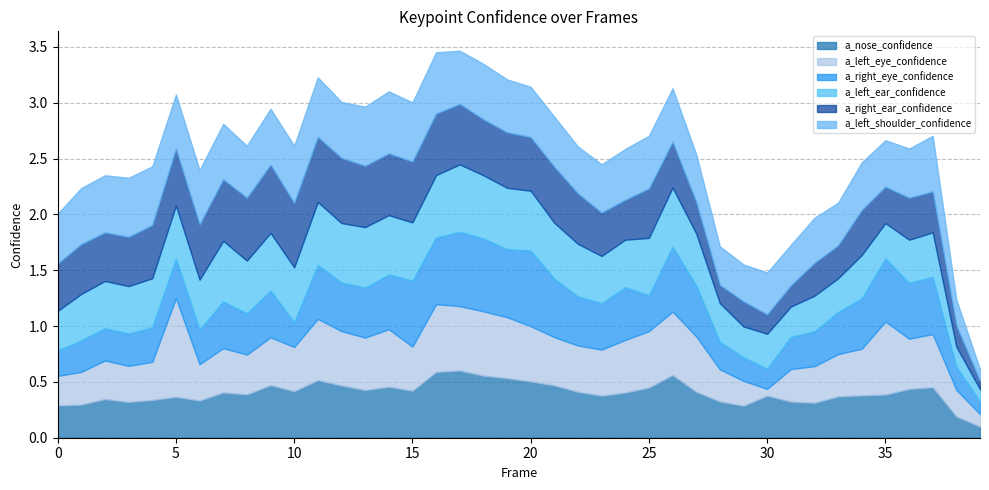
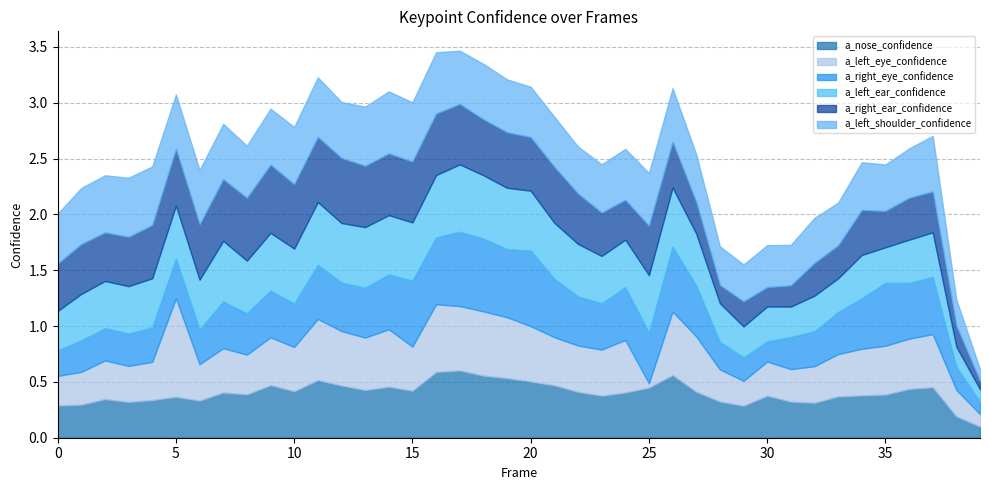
a_right_eye_confidence, 10: 0.22 -> 0.39
a_left_eye_confidence, 25: 0.50 -> 0.04
a_right_eye_confidence, 25: 0.32 -> 0.45
a_left_eye_confidence, 30: 0.06 -> 0.31
a_left_eye_confidence, 35: 0.65 -> 0.44
